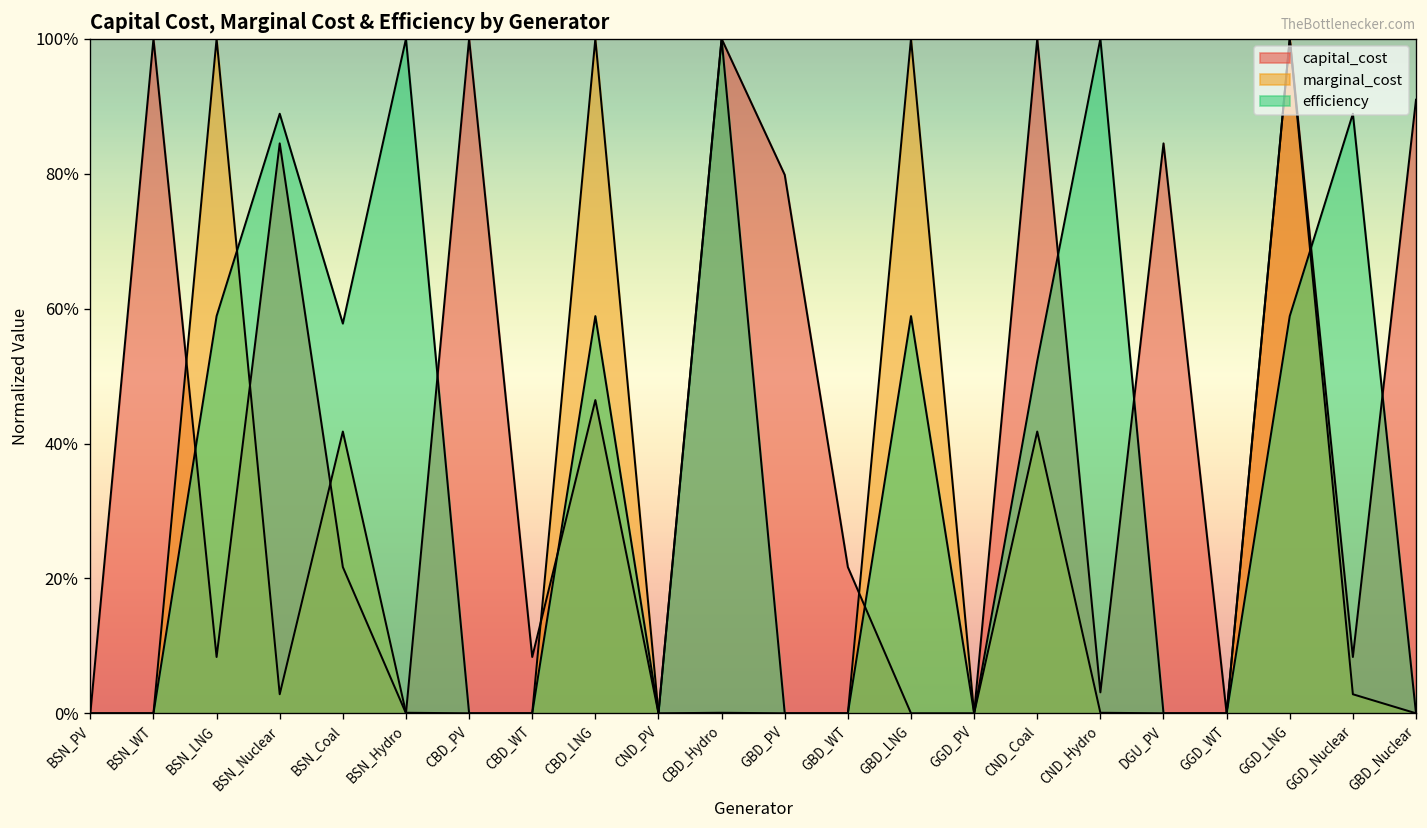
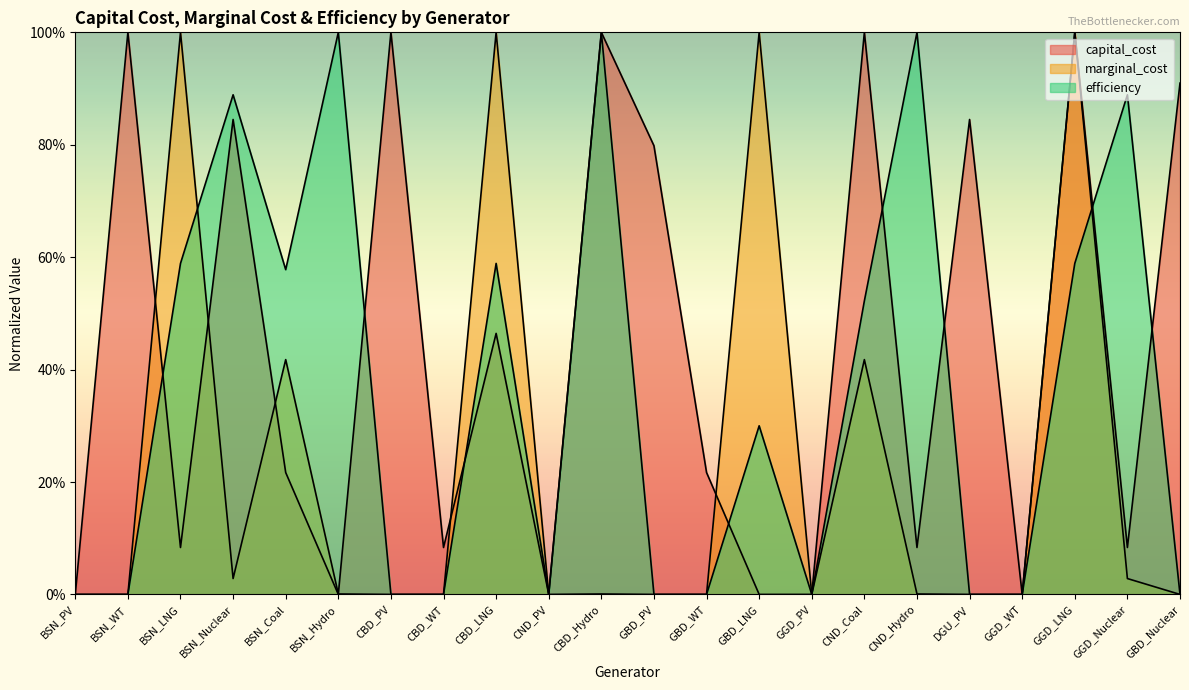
efficiency, GBD_LNG: 59% -> 30%
capital_cost, CND_Hydro: 3% -> 8%
